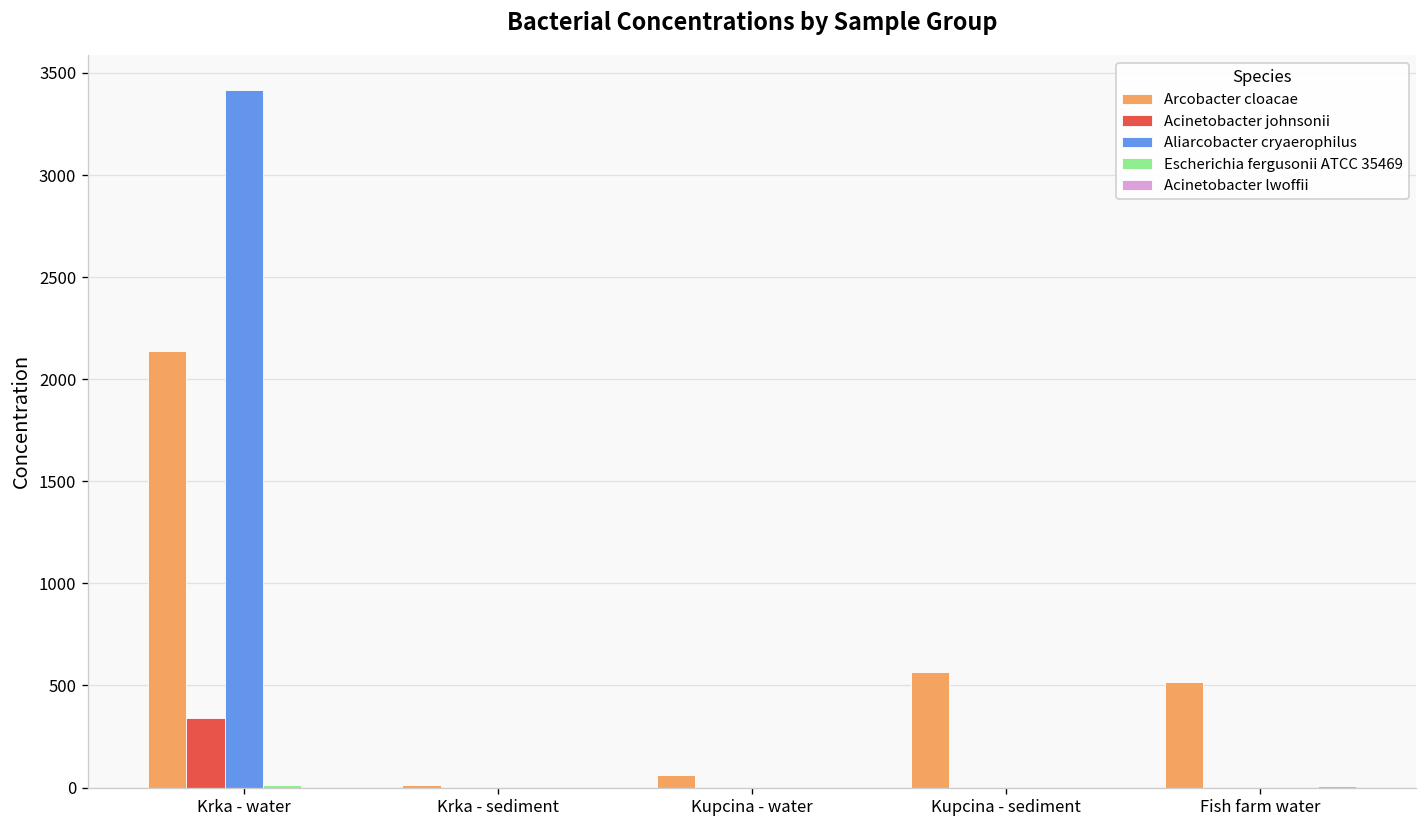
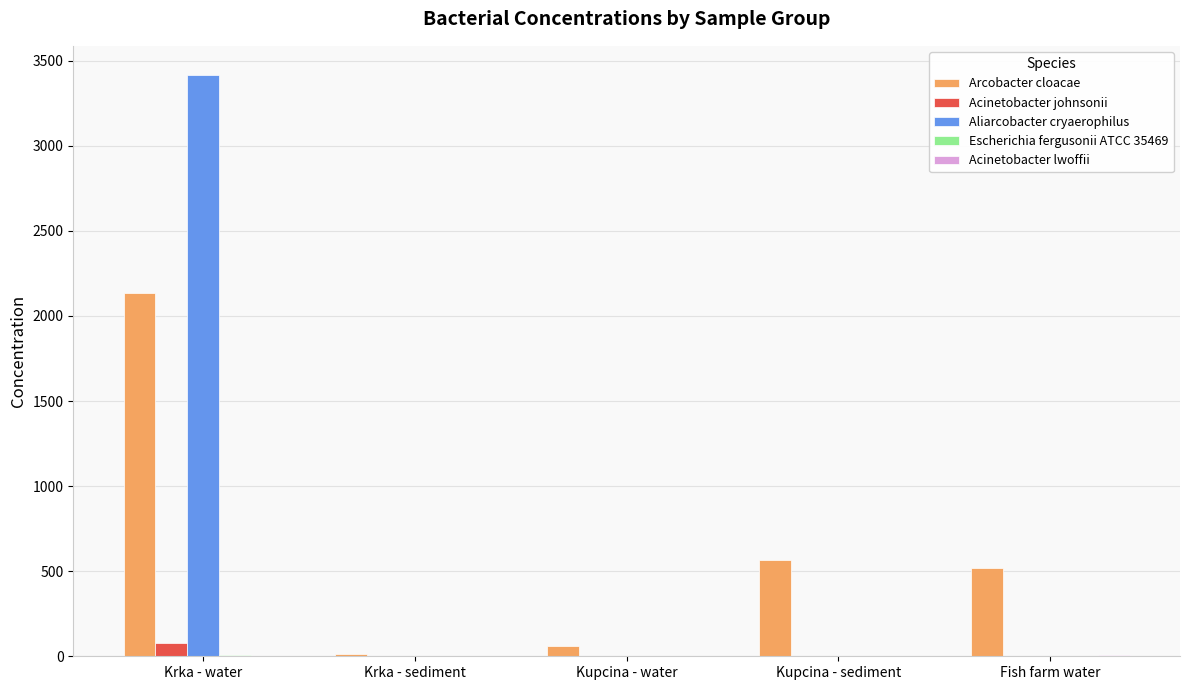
Acinetobacter johnsonii, Krka - water: 340 -> 80
